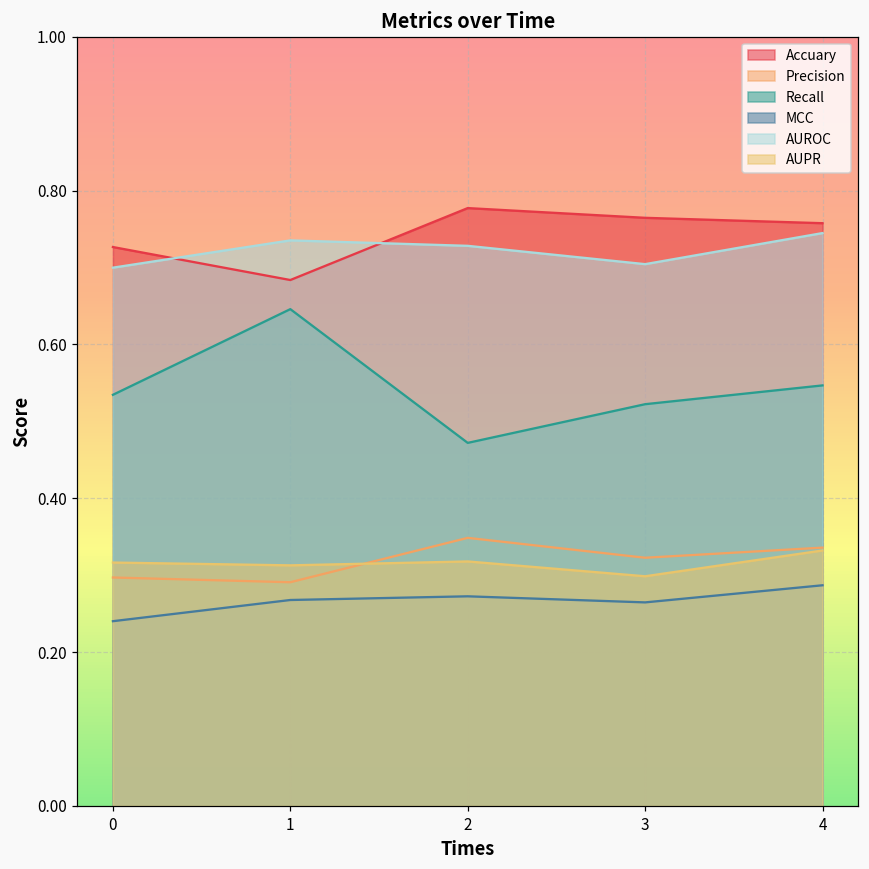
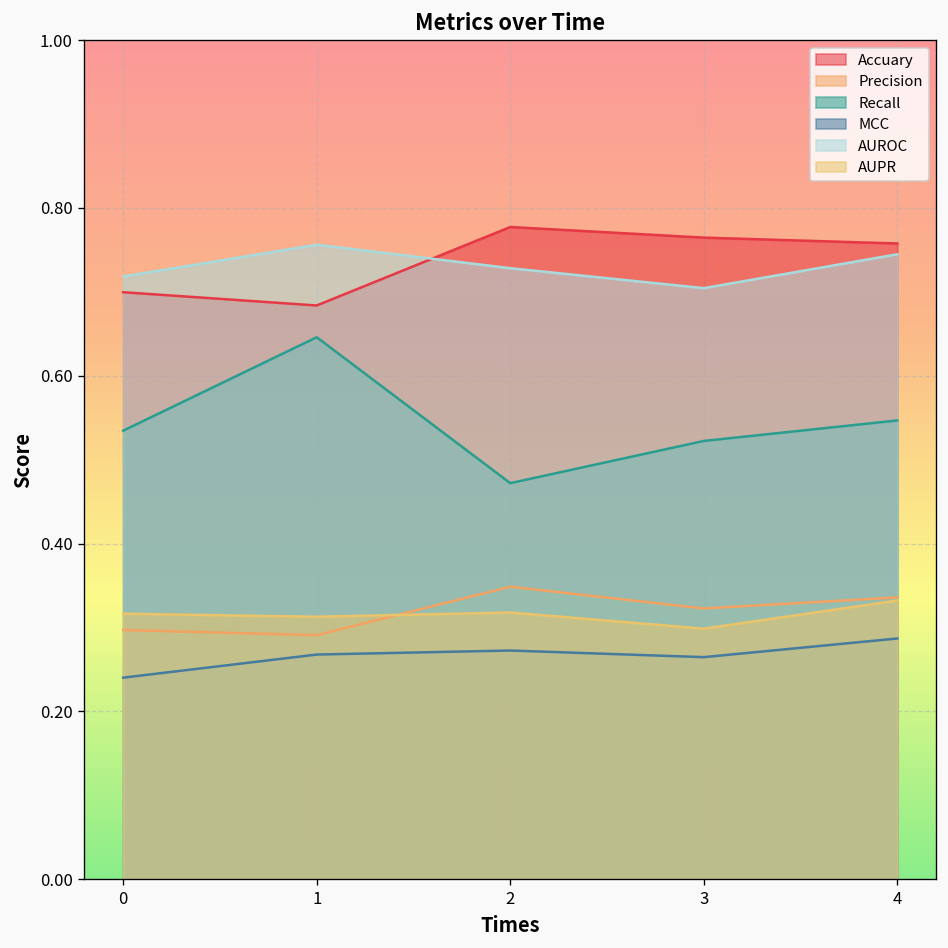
Accuary, 0: 0.73 -> 0.70
AUROC, 0: 0.70 -> 0.72
AUROC, 1: 0.74 -> 0.76
